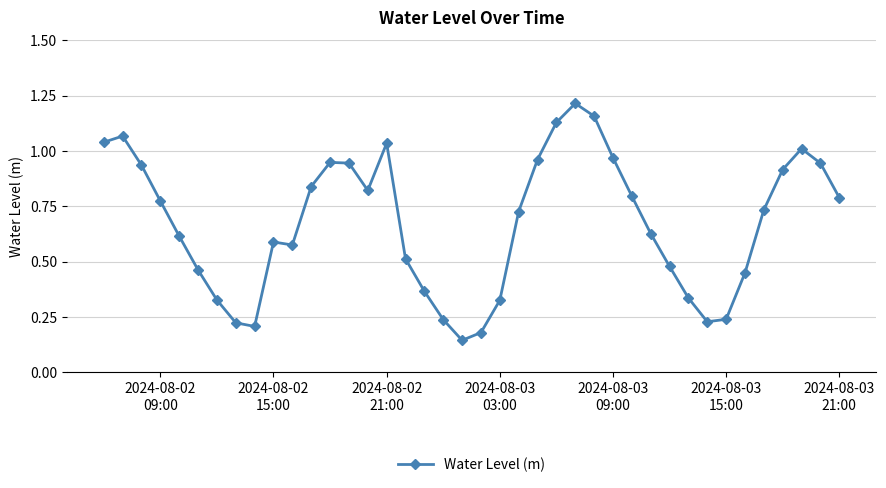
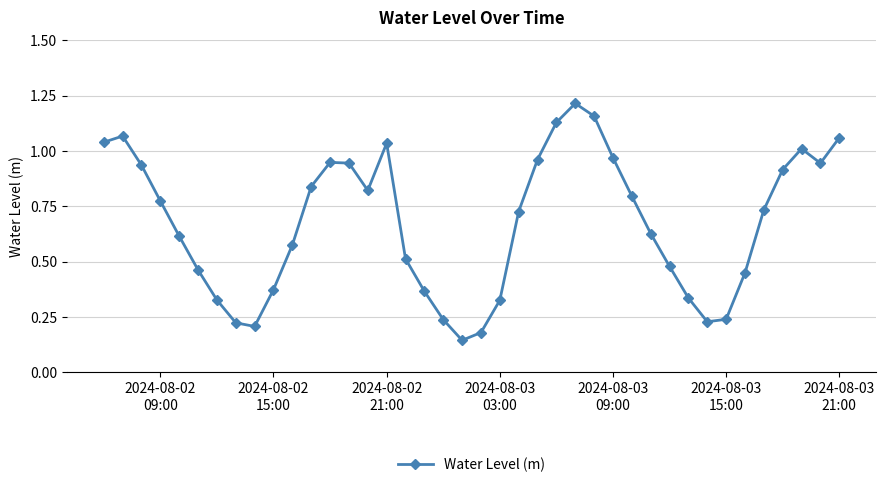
2024-08-02 15:00: 0.59 -> 0.37
2024-08-03 21:00: 0.79 -> 1.06
